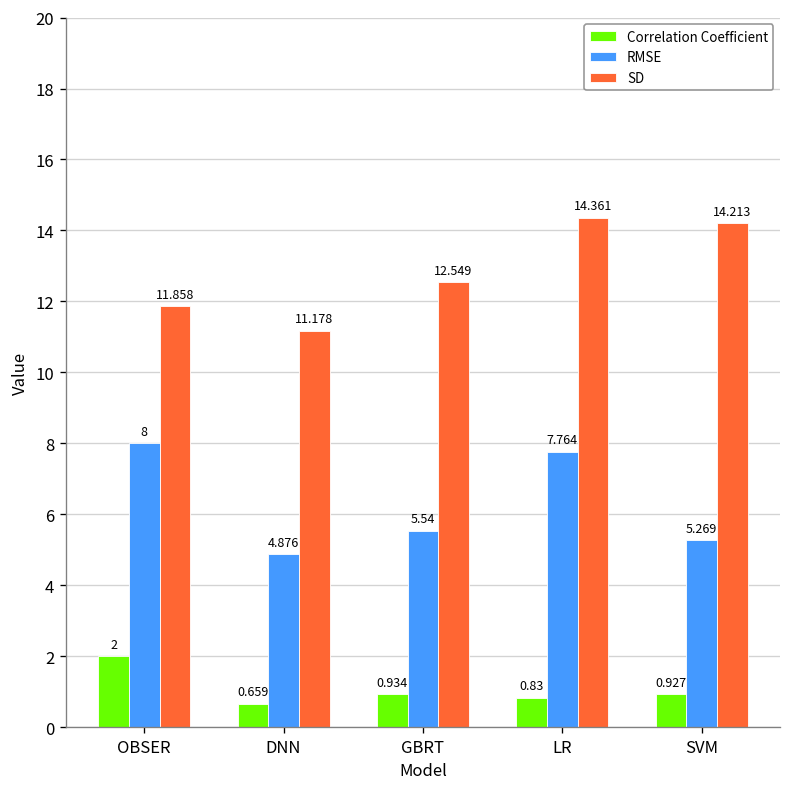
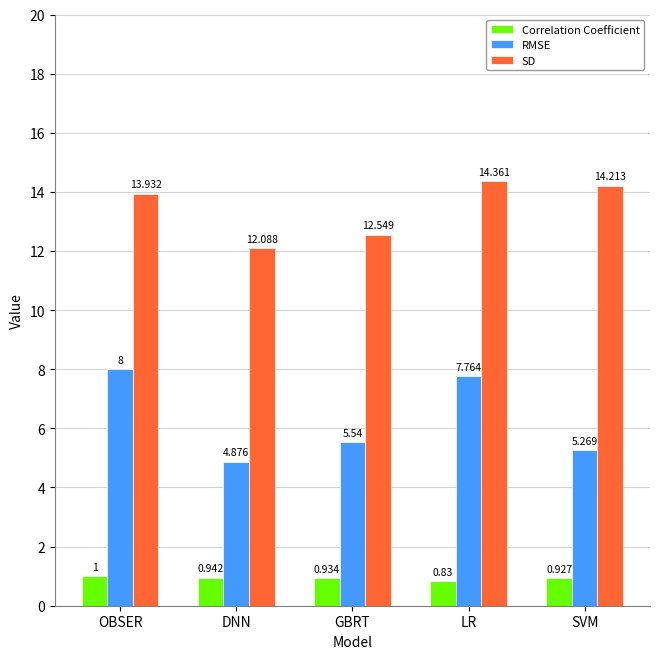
Correlation Coefficient, OBSER: 2 -> 1
SD, OBSER: 11.858 -> 13.932
Correlation Coefficient, DNN: 0.659 -> 0.942
SD, DNN: 11.178 -> 12.088
